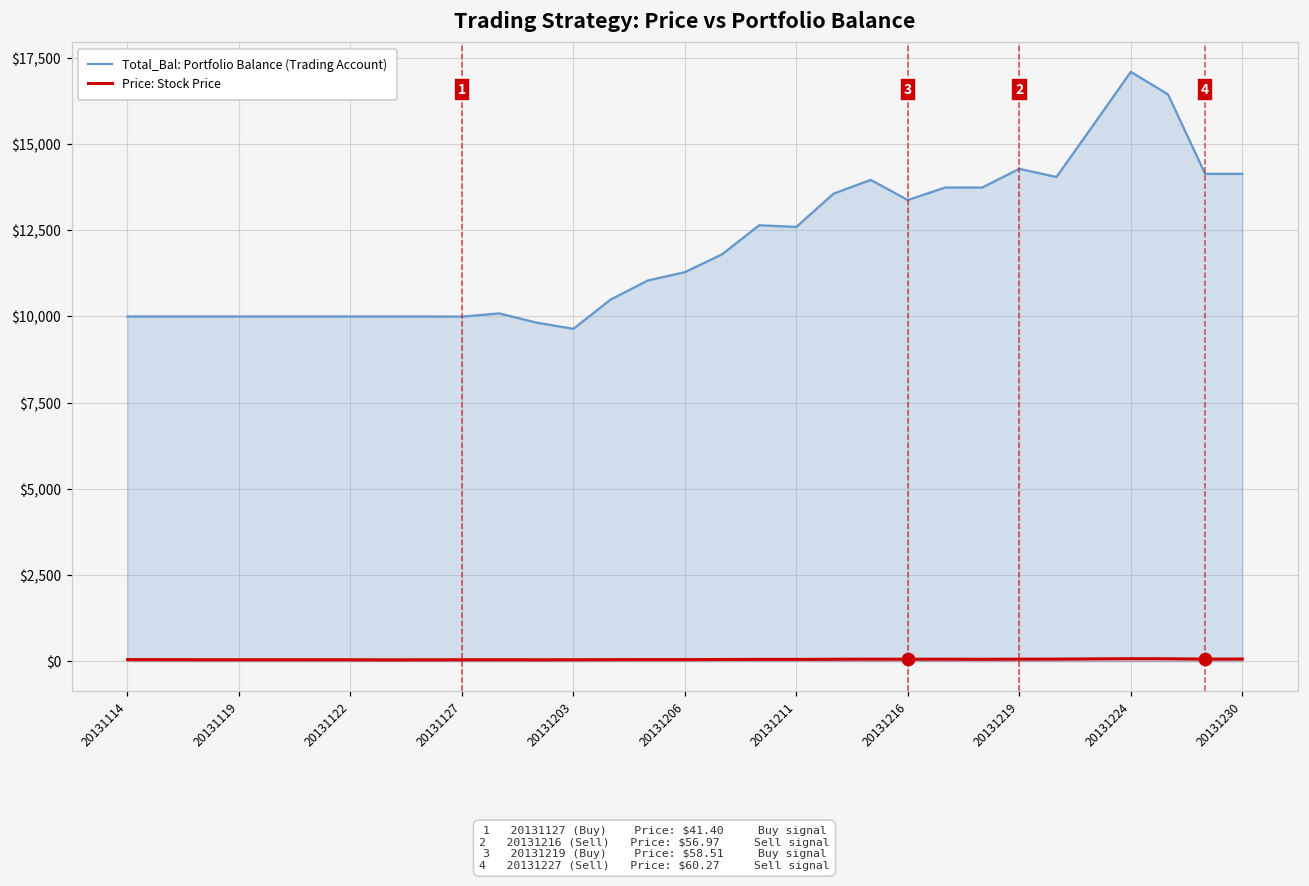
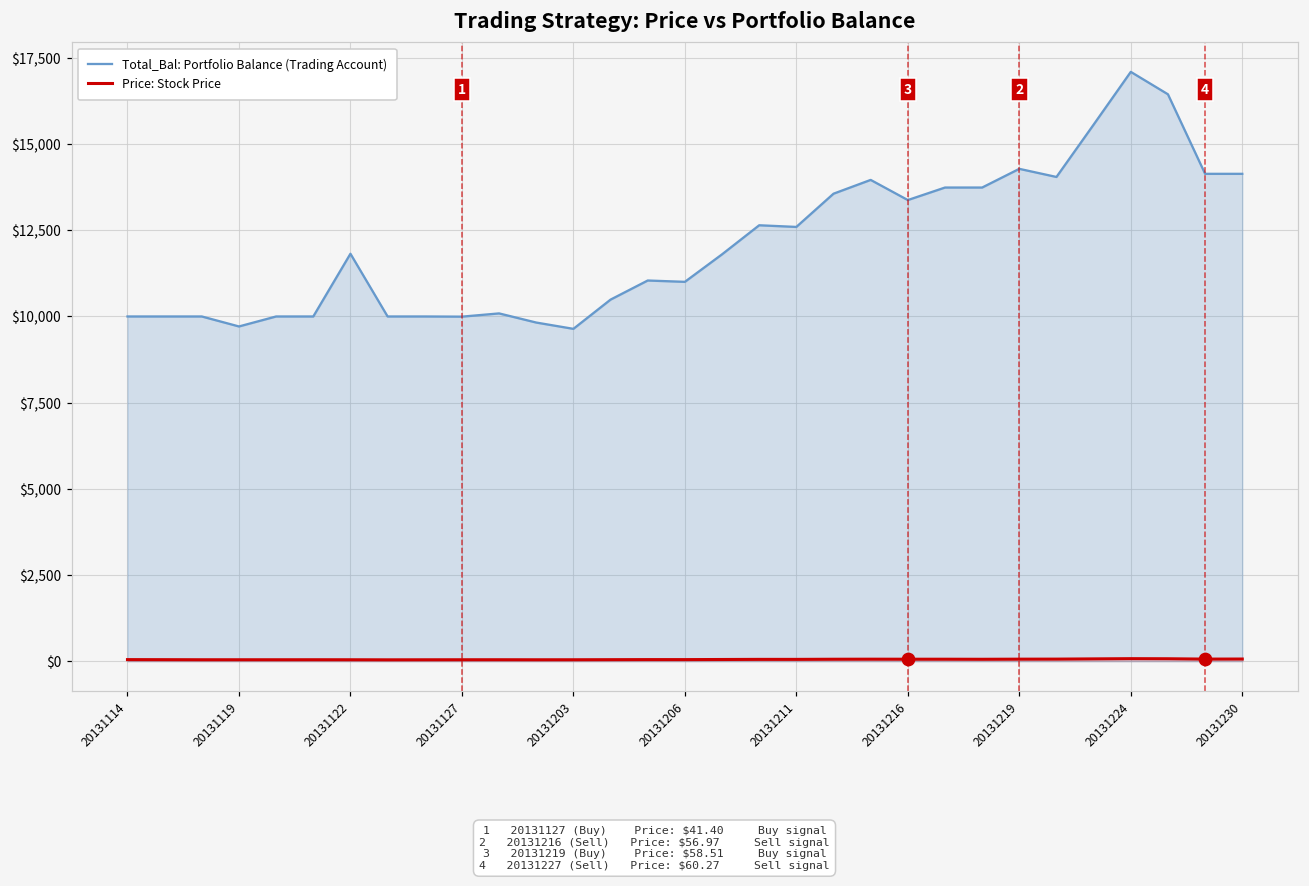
Total_Bal: Portfolio Balance (Trading Account), 20131119: $10,000 -> $9,700
Total_Bal: Portfolio Balance (Trading Account), 20131122: $10,000 -> $11,800
Total_Bal: Portfolio Balance (Trading Account), 20131206: $11,300 -> $11,000
